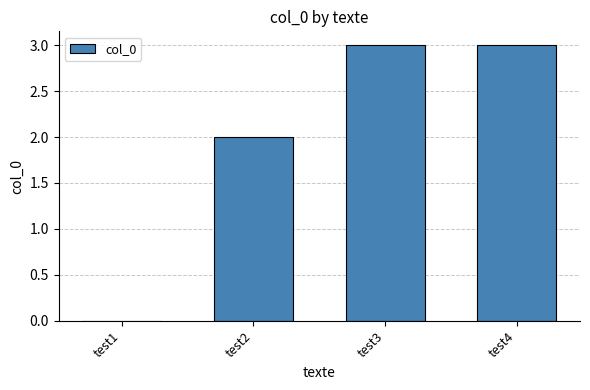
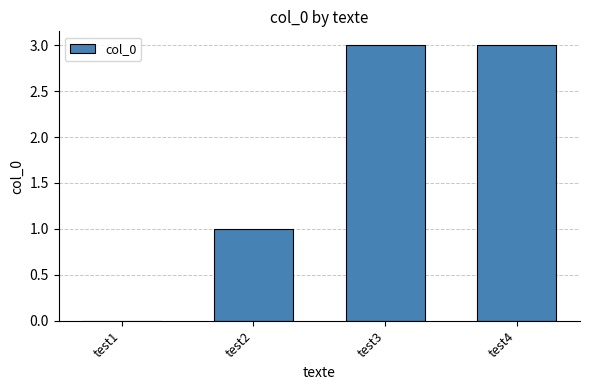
test2: 2 -> 1
